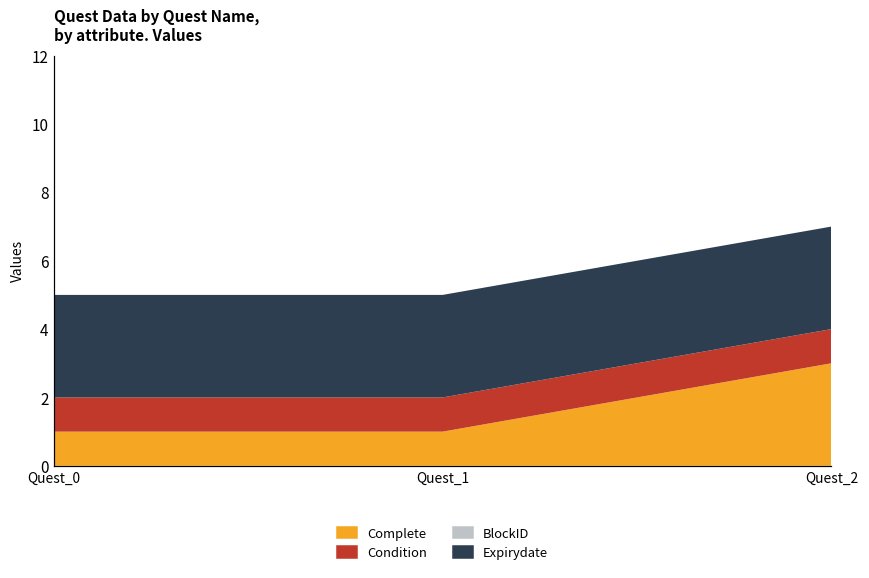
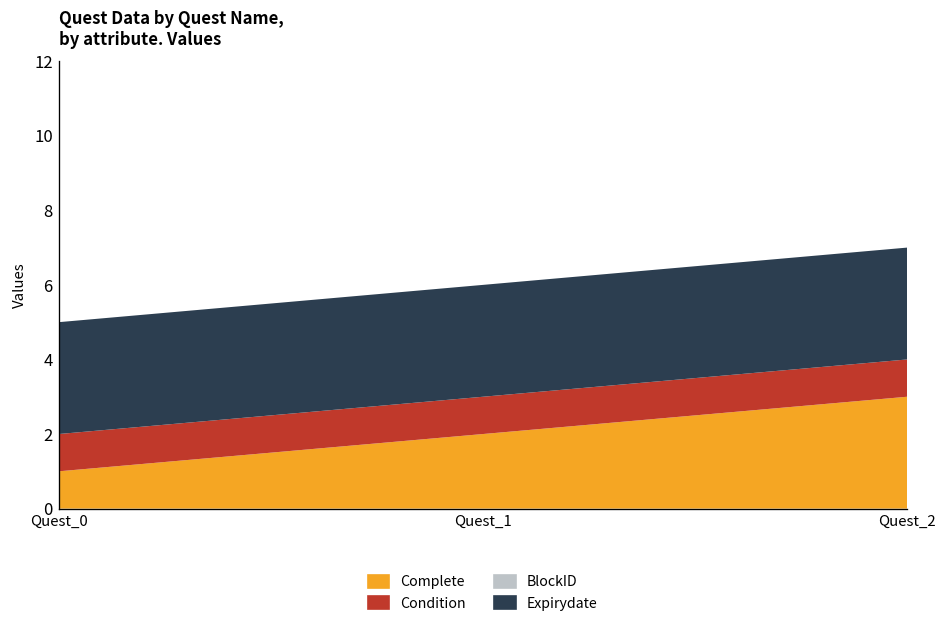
Complete, Quest_1: 1 -> 2
